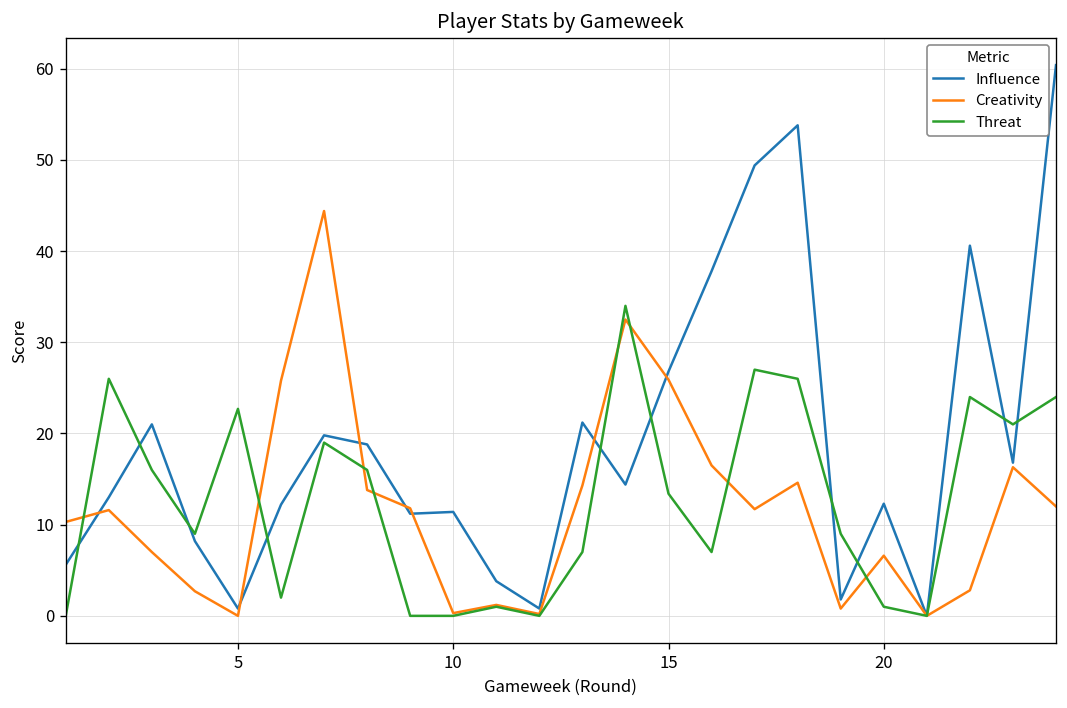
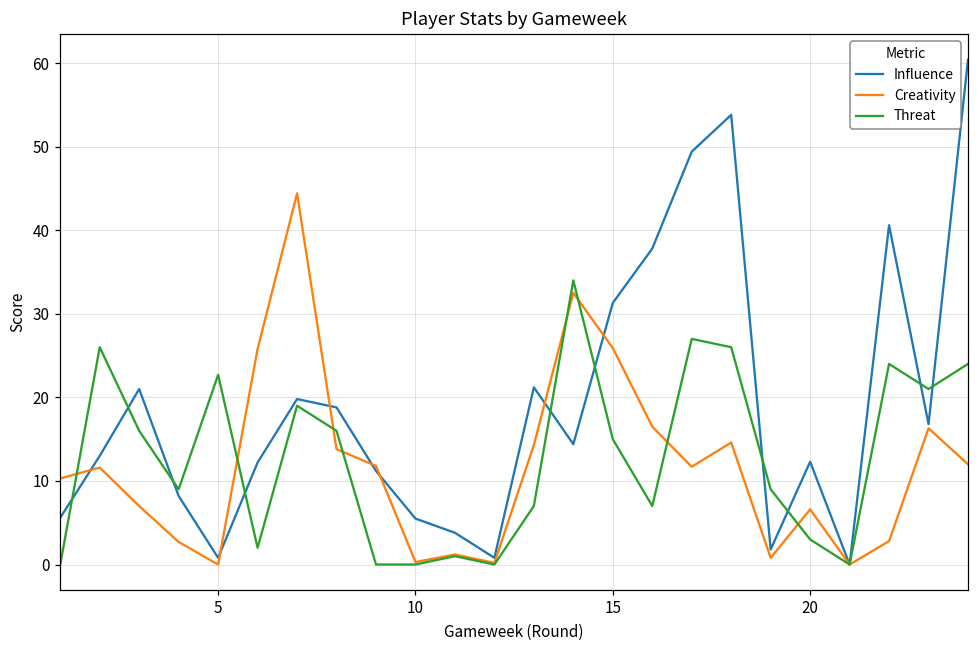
Influence, 10: 11 -> 6
Influence, 15: 27 -> 31
Threat, 15: 13 -> 15
Threat, 20: 1 -> 3
